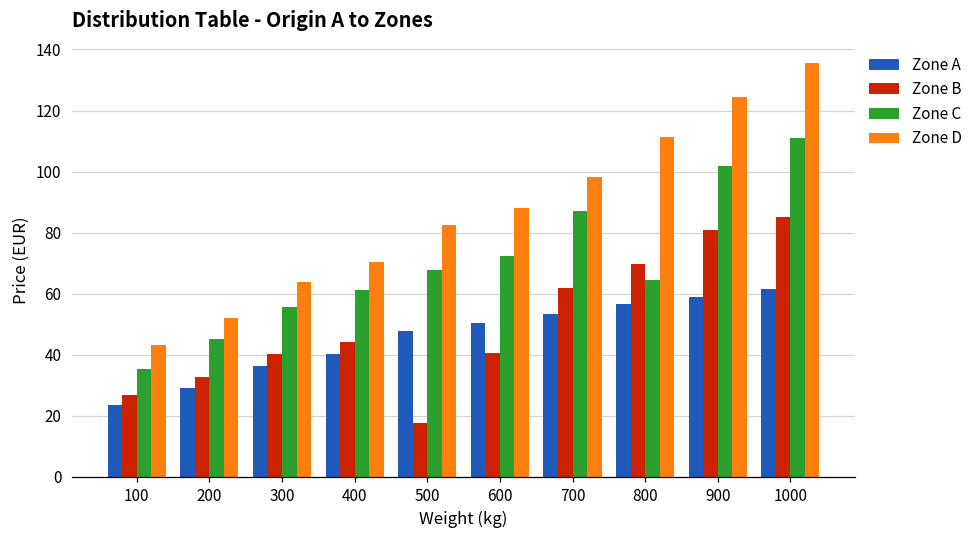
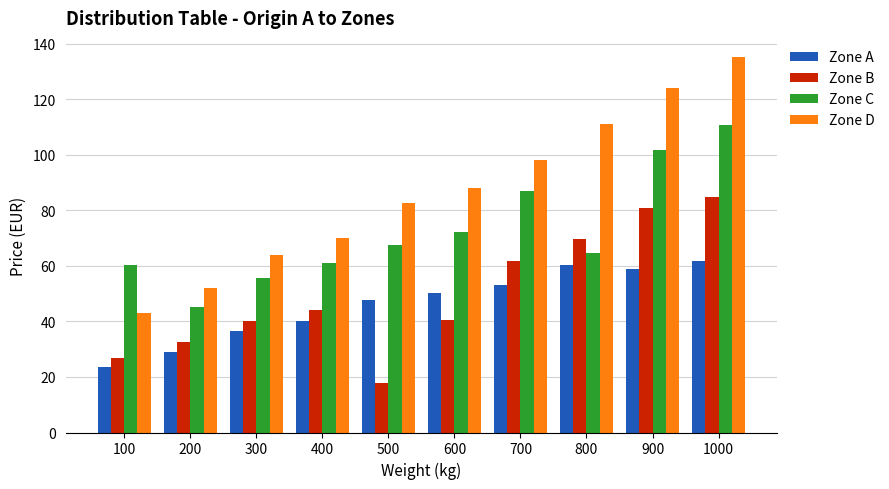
Zone C, 100: 35 -> 60
Zone A, 800: 57 -> 60
